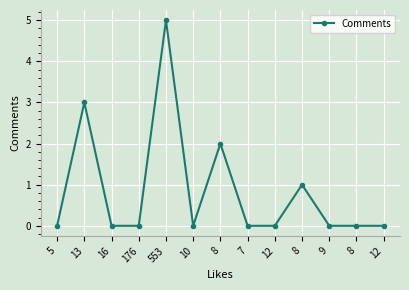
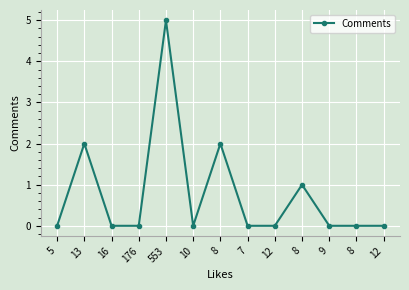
13: 3 -> 2
